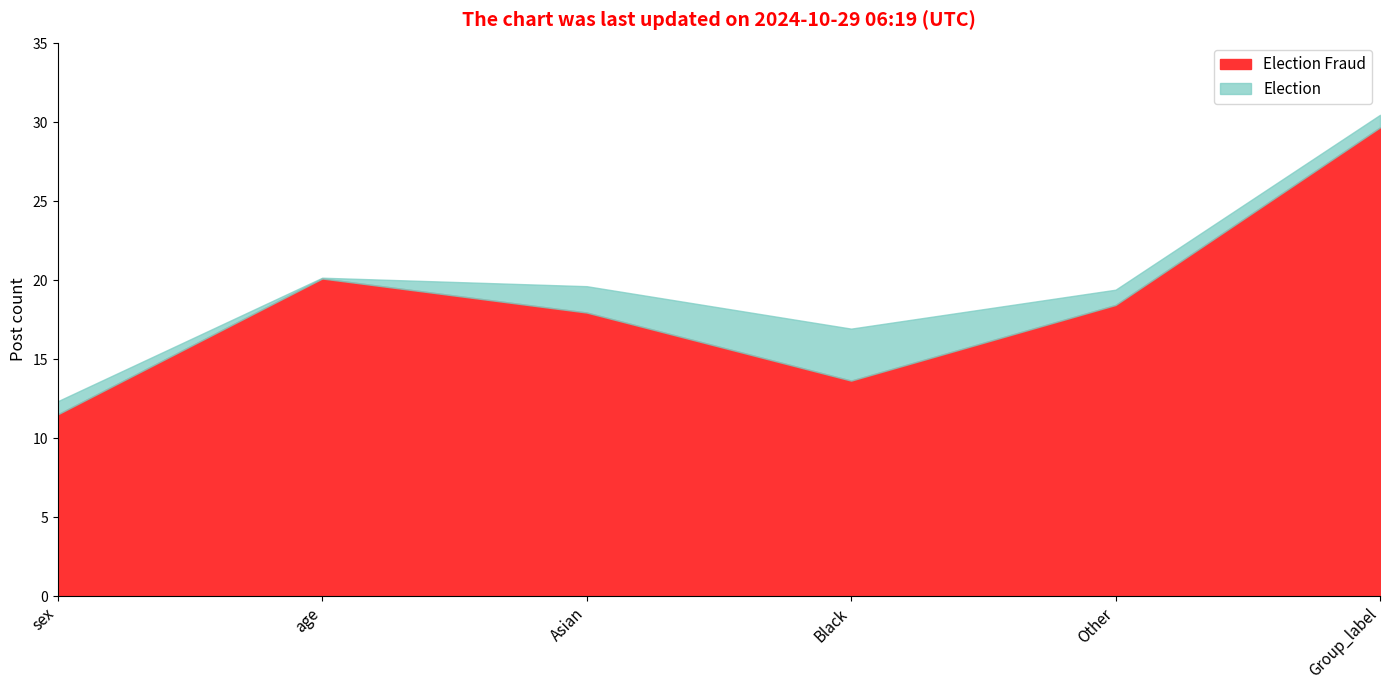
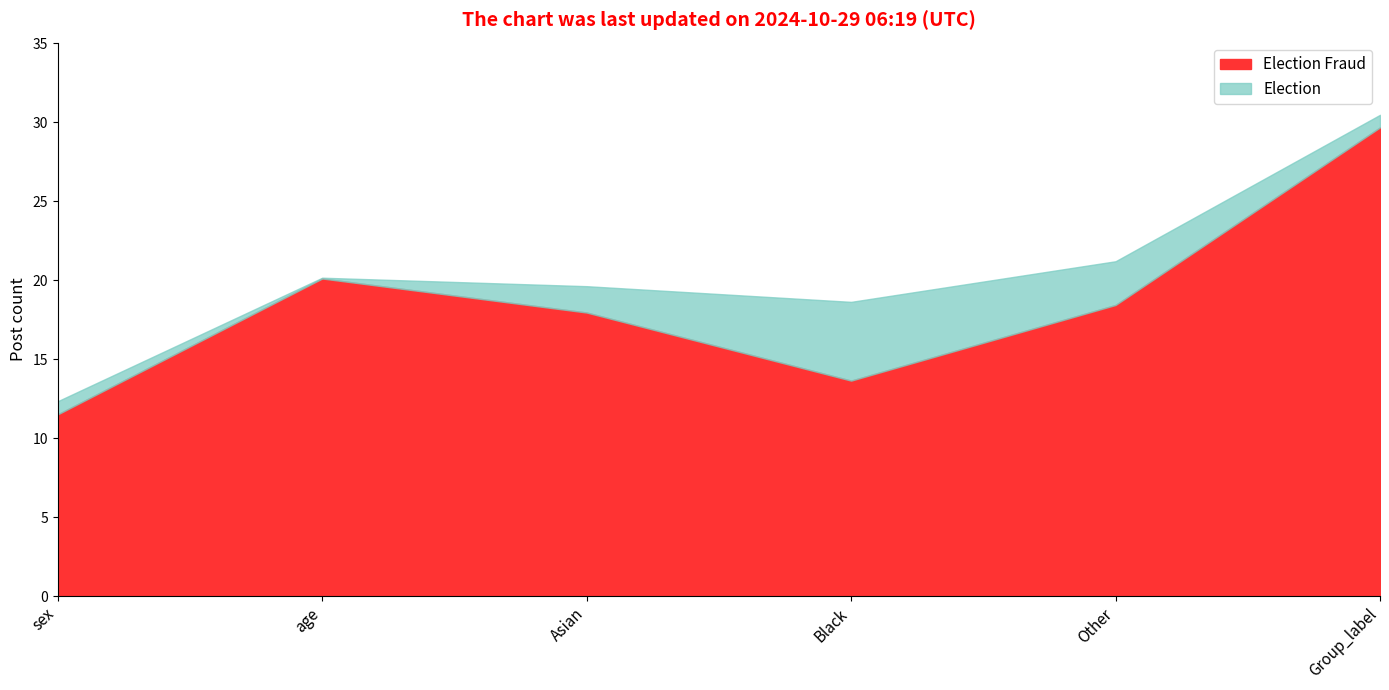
Election, Black: 3.3 -> 5.0
Election, Other: 1.0 -> 2.8
